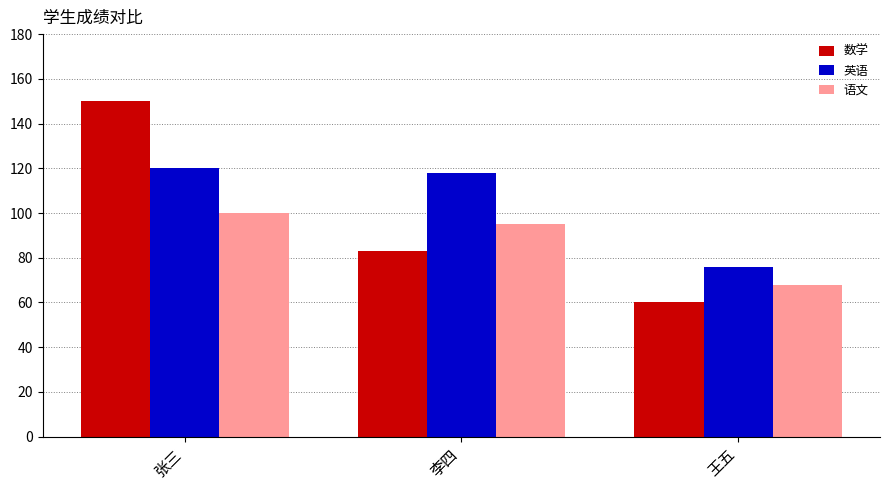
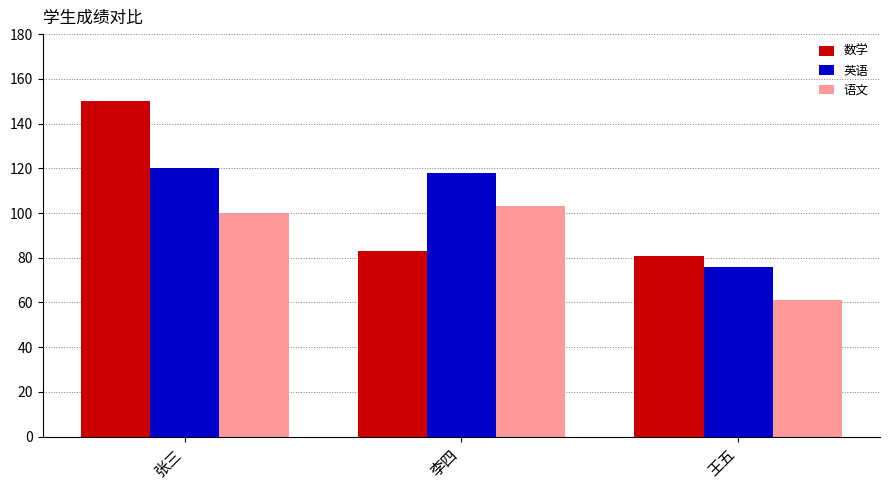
语文, 李四: 95 -> 103
数学, 王五: 60 -> 81
语文, 王五: 68 -> 61
